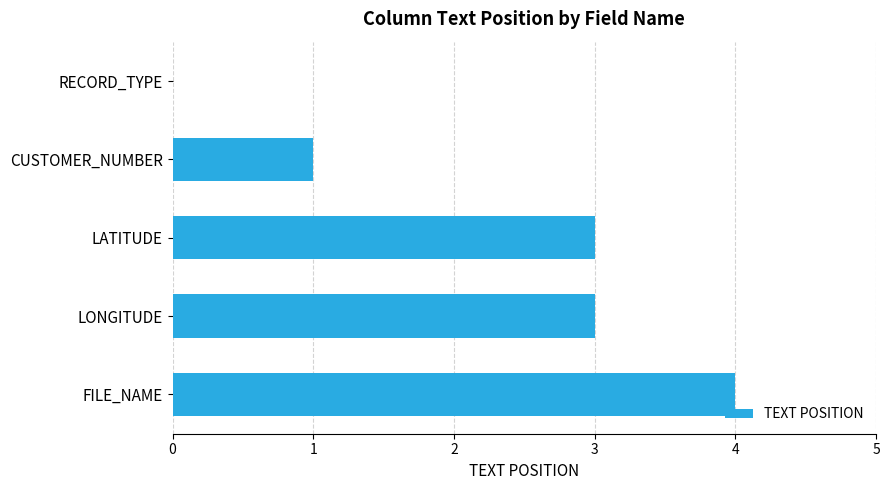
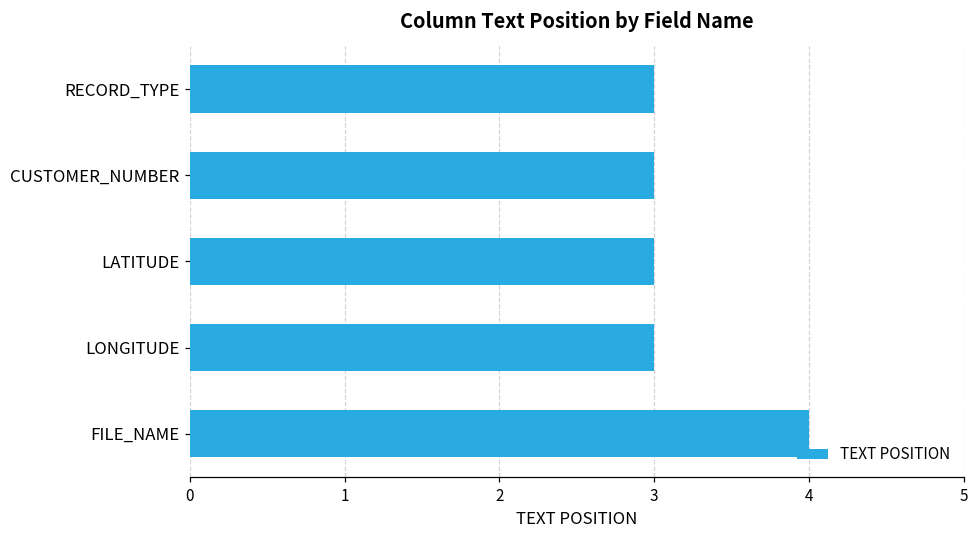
RECORD_TYPE: 0 -> 3
CUSTOMER_NUMBER: 1 -> 3
